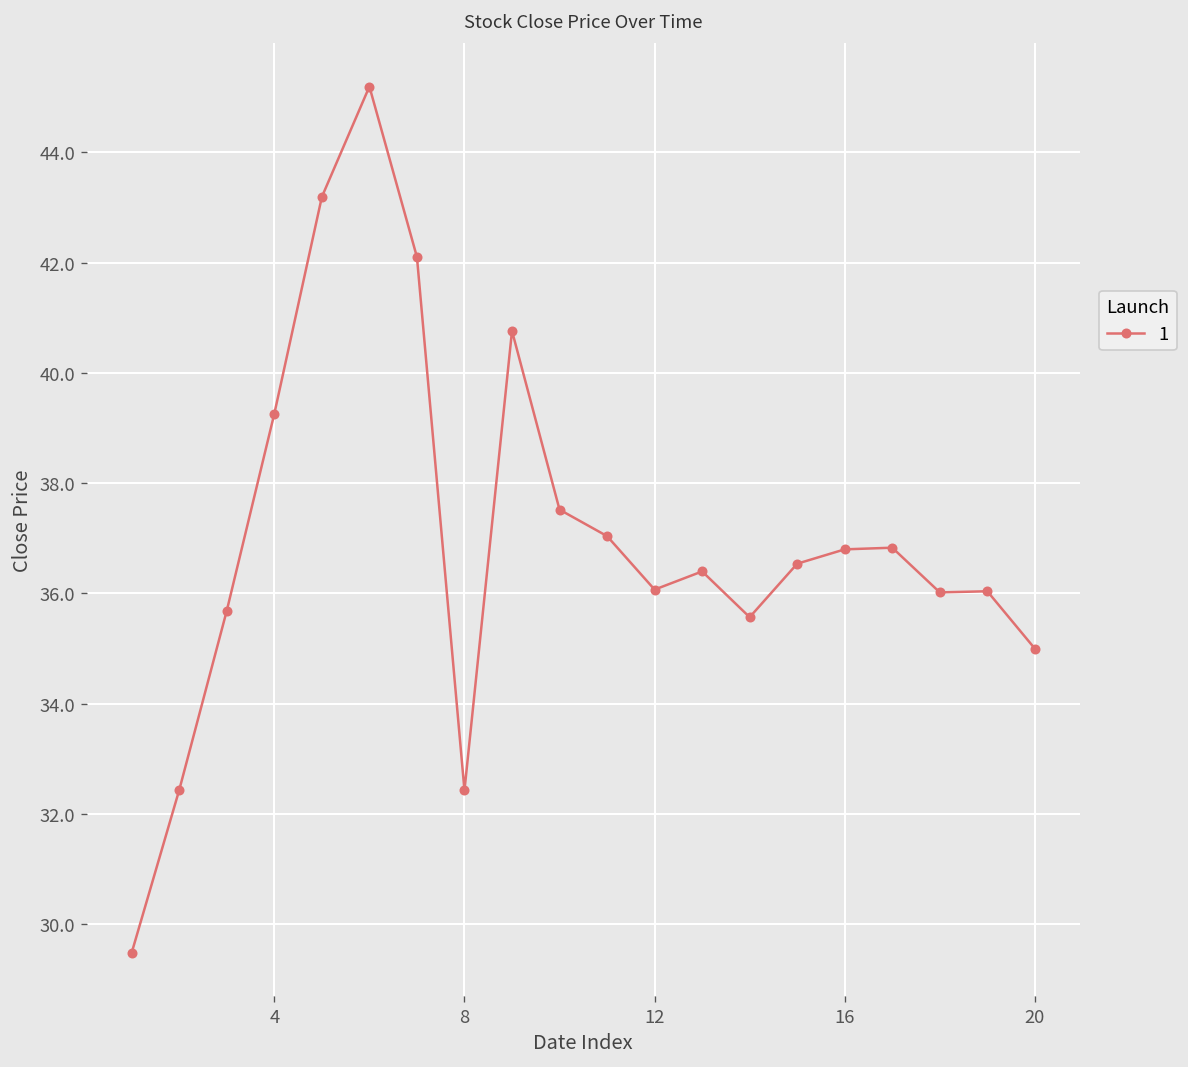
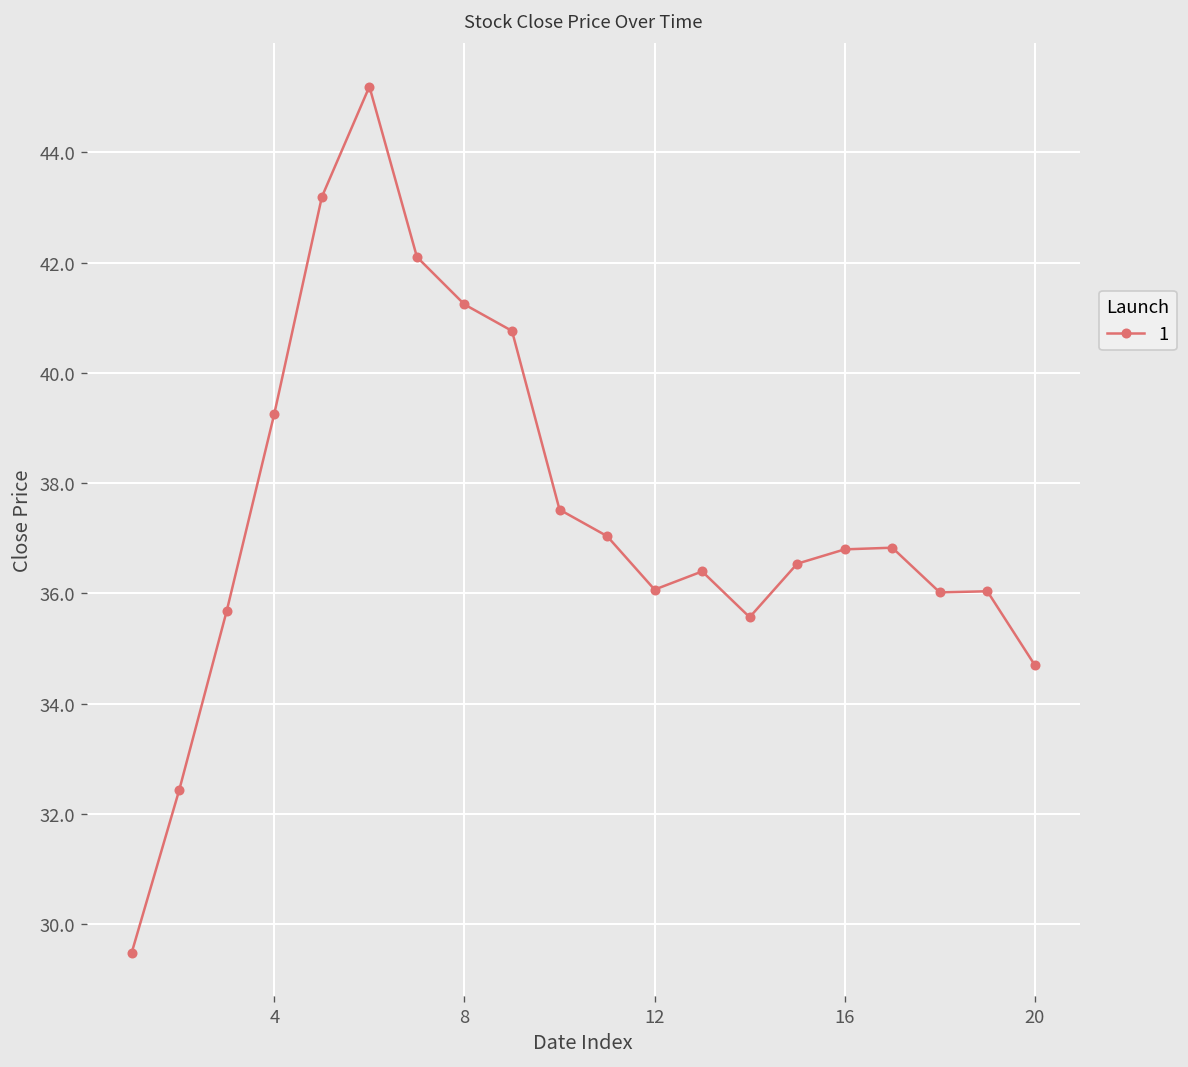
8: 32.4 -> 41.2
20: 35.0 -> 34.7
